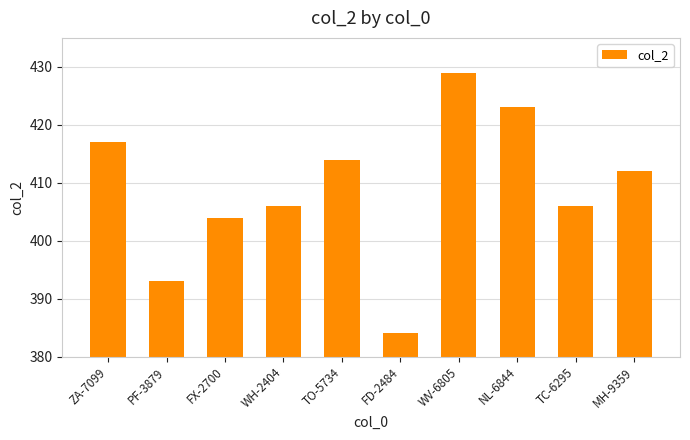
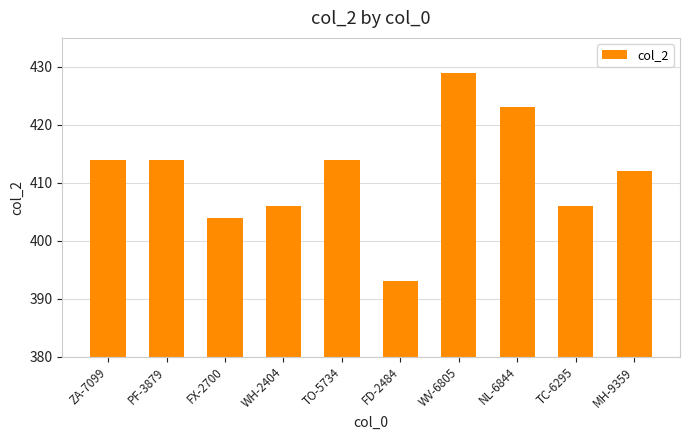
ZA-7099: 417 -> 414
PF-3879: 393 -> 414
FD-2484: 384 -> 393
